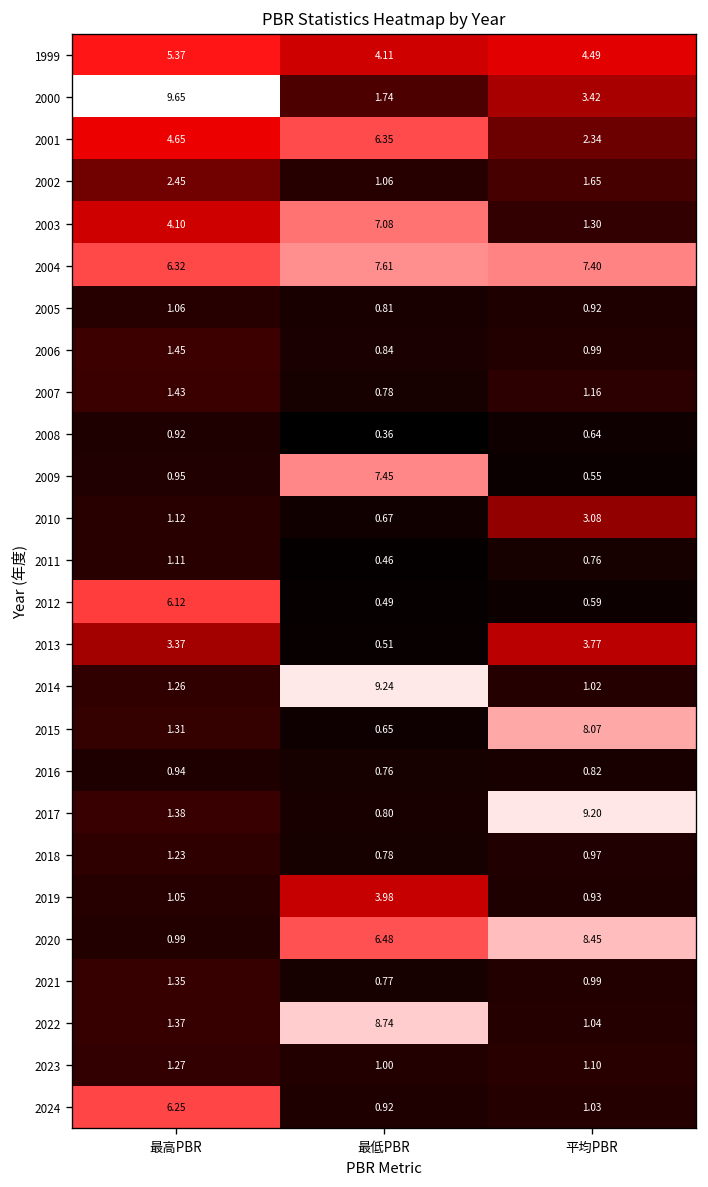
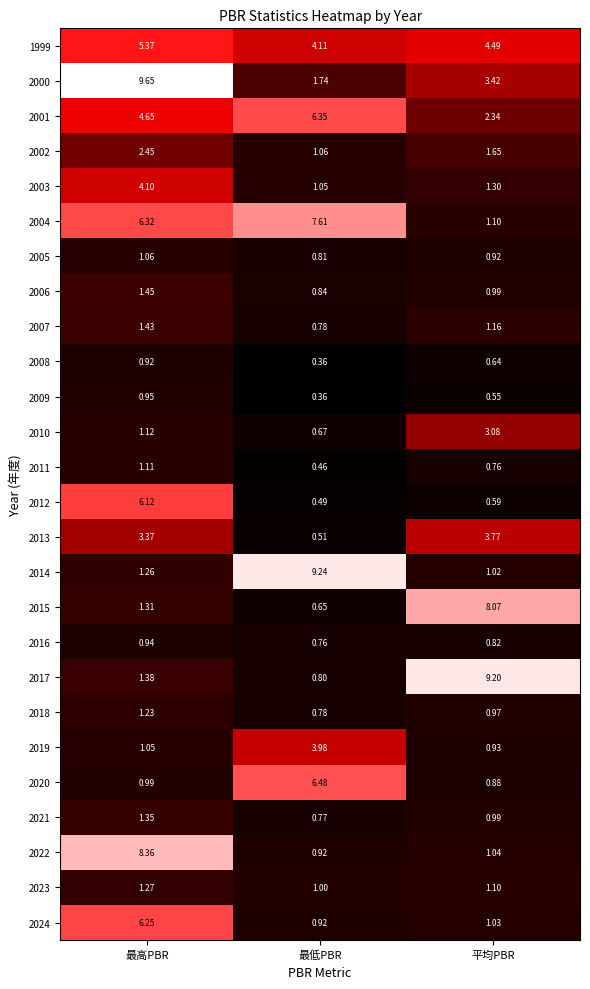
2003, 最低PBR: 7.08 -> 1.05
2004, 平均PBR: 7.40 -> 1.10
2009, 最低PBR: 7.45 -> 0.36
2020, 平均PBR: 8.45 -> 0.88
2022, 最高PBR: 1.37 -> 8.36
2022, 最低PBR: 8.74 -> 0.92
